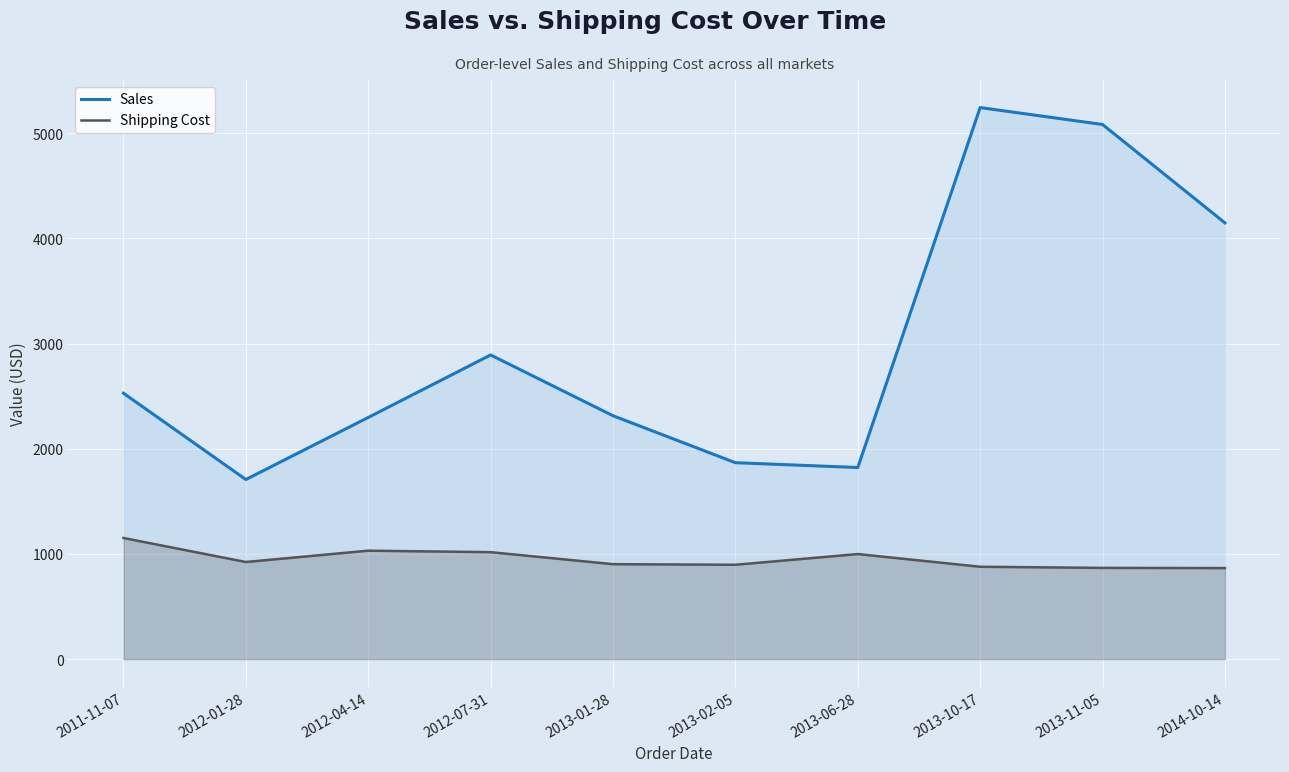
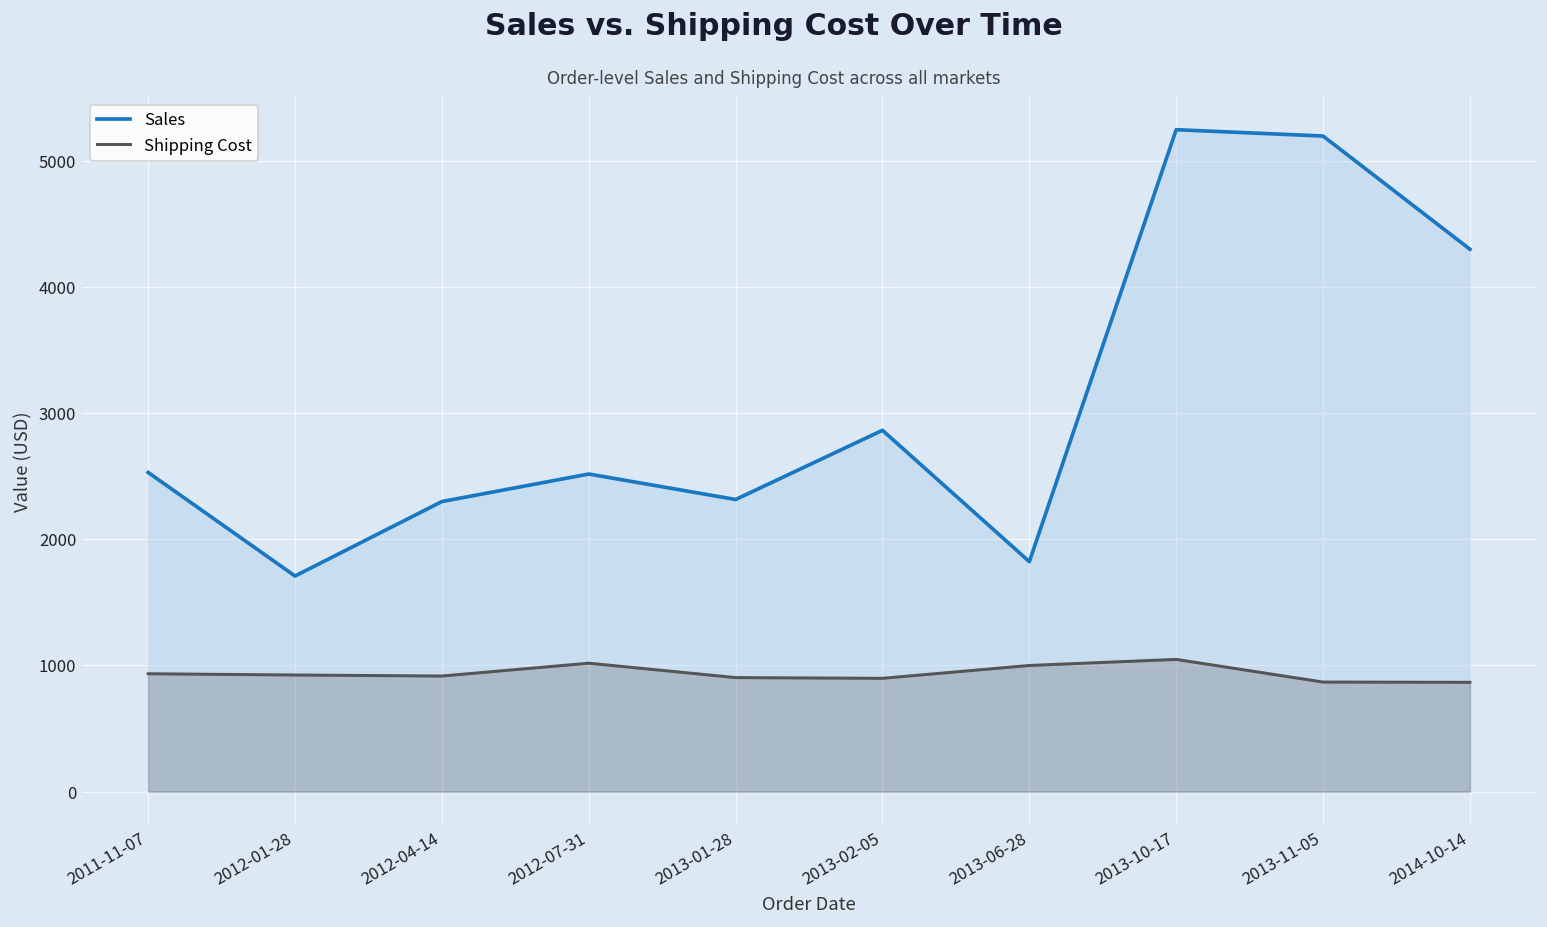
Shipping Cost, 2011-11-07: 1150 -> 930
Shipping Cost, 2012-04-14: 1030 -> 920
Sales, 2012-07-31: 2890 -> 2520
Sales, 2013-02-05: 1870 -> 2860
Shipping Cost, 2013-10-17: 880 -> 1050
Sales, 2013-11-05: 5080 -> 5190
Sales, 2014-10-14: 4150 -> 4300
